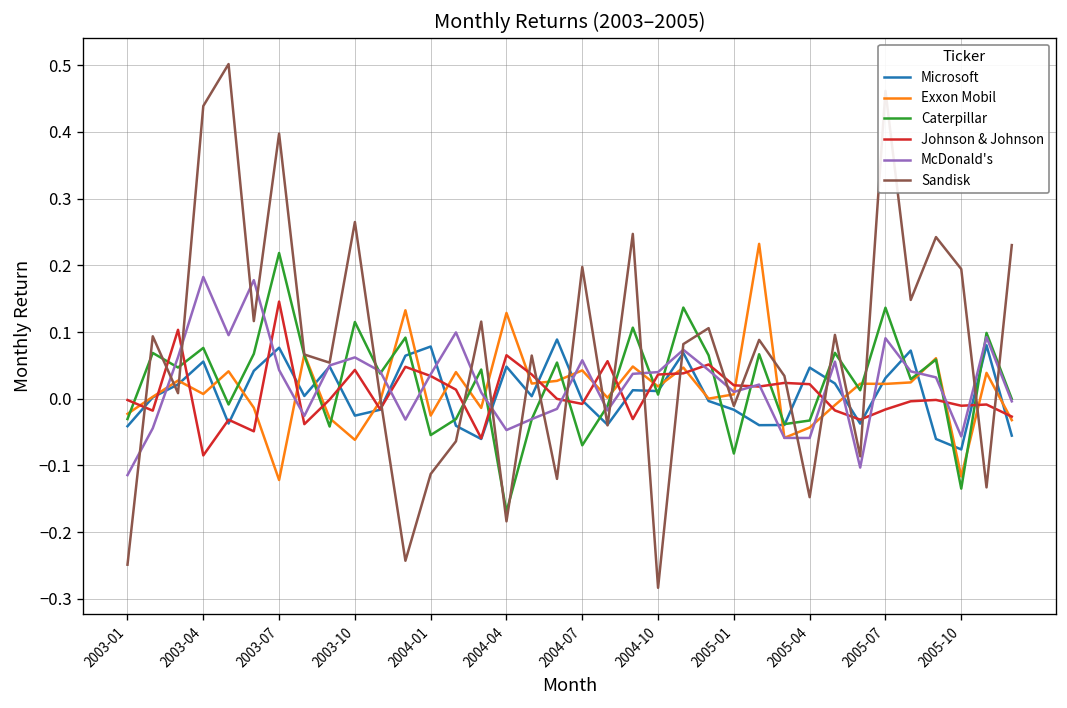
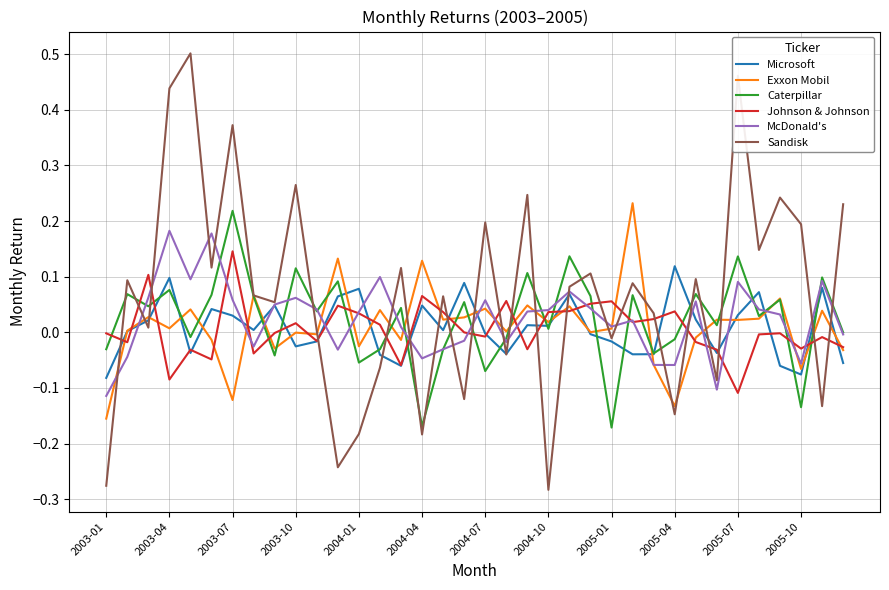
Microsoft, 2003-01: -0.04 -> -0.08
Exxon Mobil, 2003-01: -0.02 -> -0.16
Sandisk, 2003-01: -0.25 -> -0.28
Microsoft, 2003-04: 0.06 -> 0.10
Microsoft, 2003-07: 0.08 -> 0.03
McDonald's, 2003-07: 0.04 -> 0.06
Sandisk, 2003-07: 0.40 -> 0.37
Exxon Mobil, 2003-10: -0.06 -> 0.00
Johnson & Johnson, 2003-10: 0.04 -> 0.02
Sandisk, 2004-01: -0.11 -> -0.18
Caterpillar, 2005-01: -0.08 -> -0.17
Johnson & Johnson, 2005-01: 0.02 -> 0.06
Microsoft, 2005-04: 0.05 -> 0.12
Exxon Mobil, 2005-04: -0.04 -> -0.13
Caterpillar, 2005-04: -0.03 -> -0.01
Johnson & Johnson, 2005-04: 0.02 -> 0.04
Johnson & Johnson, 2005-07: -0.02 -> -0.11
Exxon Mobil, 2005-10: -0.12 -> -0.07
Johnson & Johnson, 2005-10: -0.01 -> -0.03
